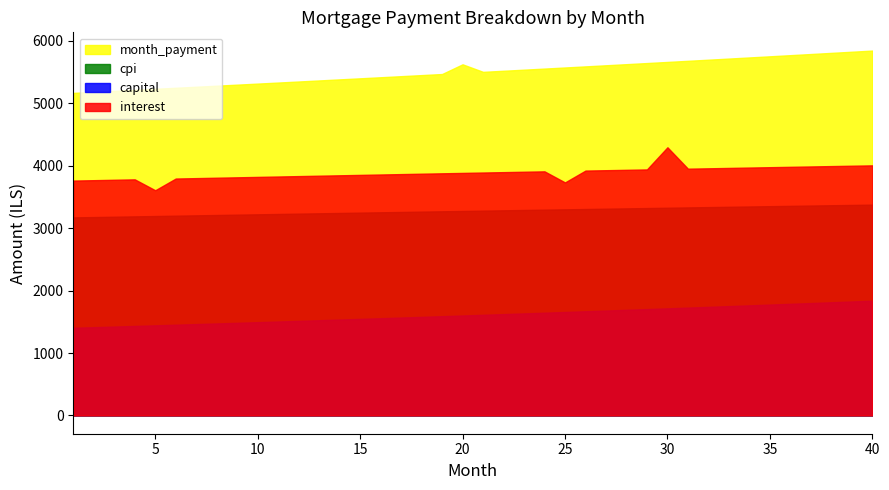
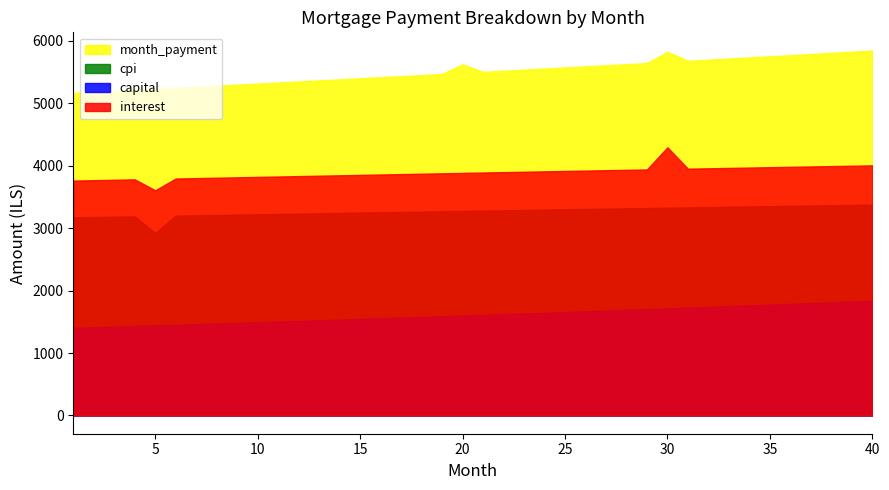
cpi, 5: 3200 -> 2900
interest, 25: 3700 -> 3900
month_payment, 30: 5700 -> 5800
